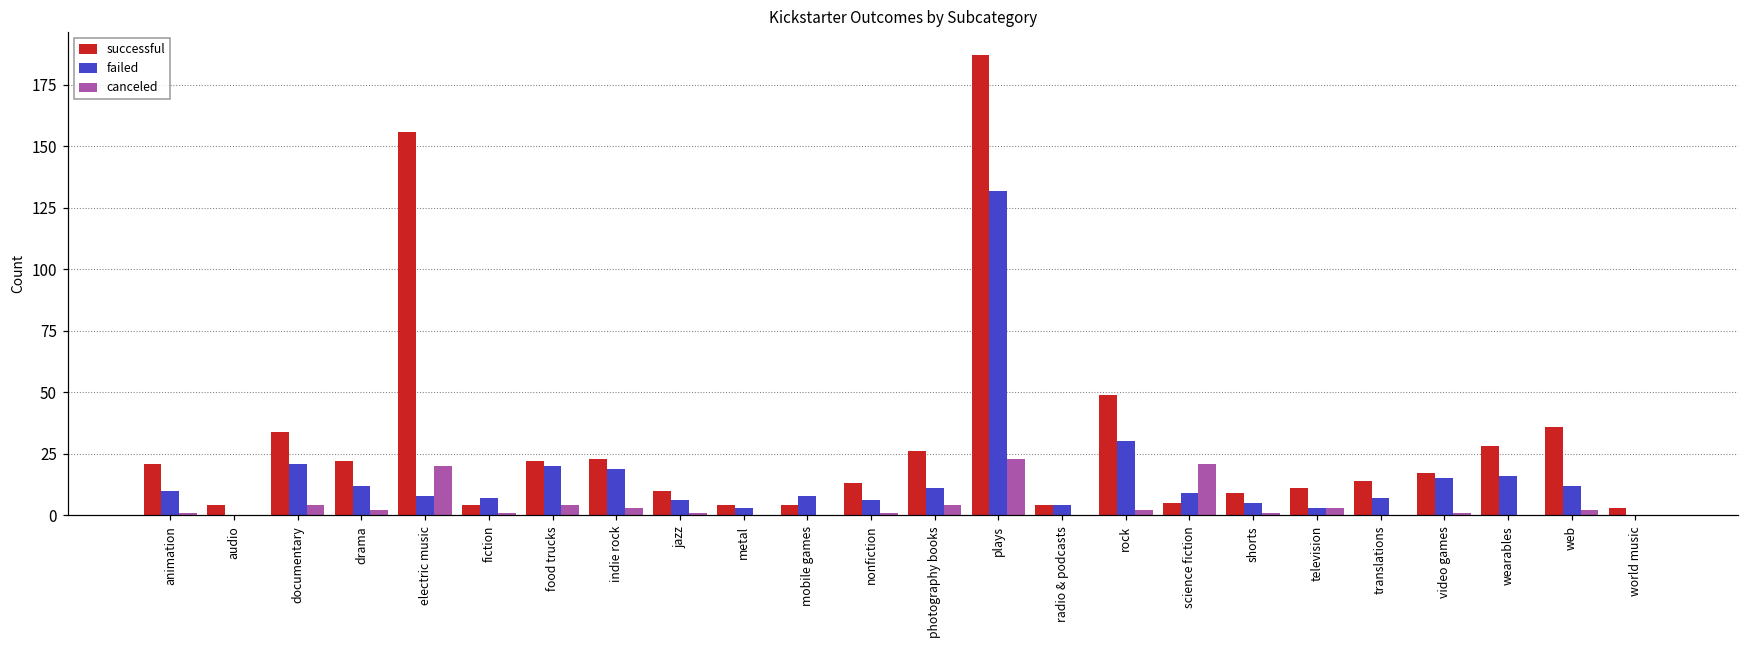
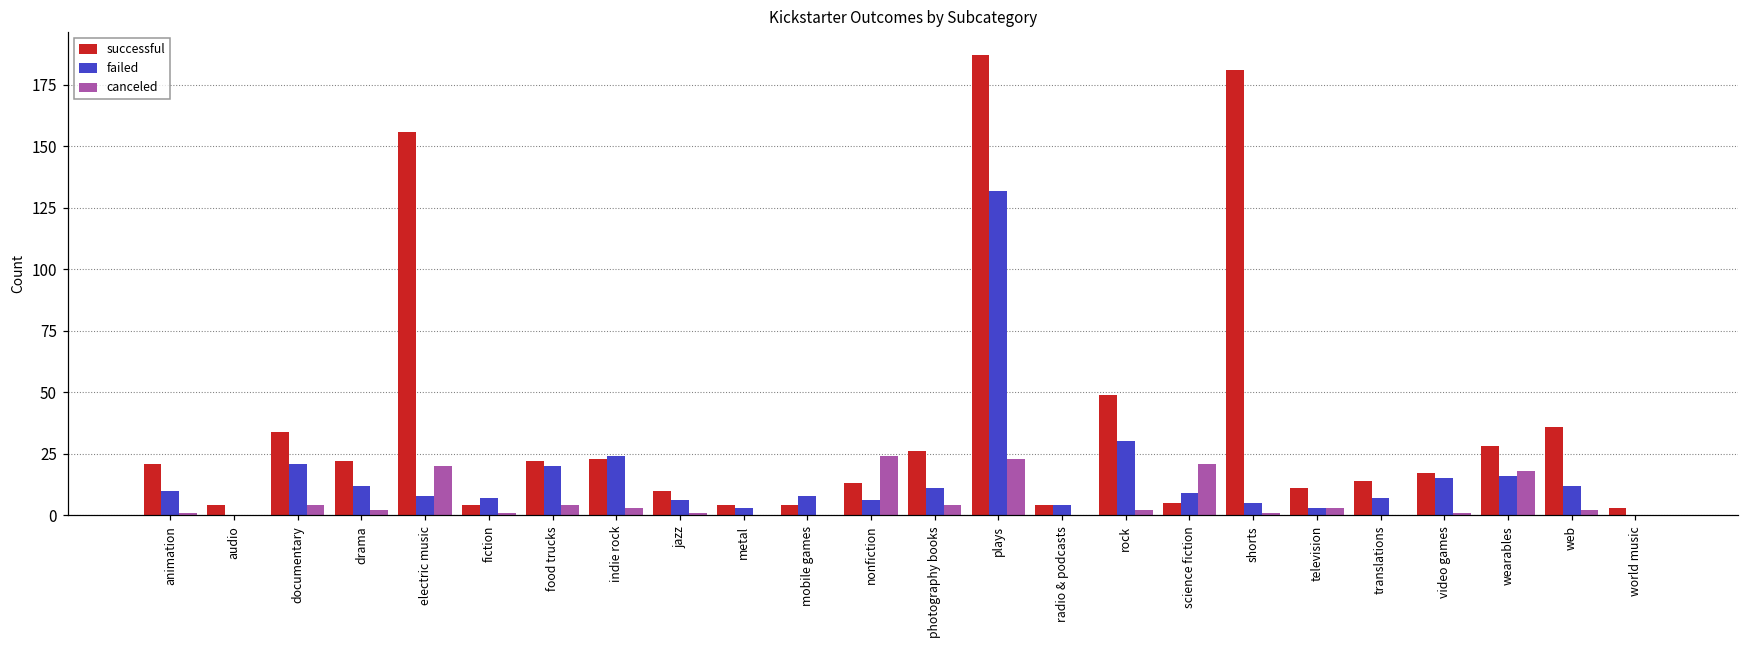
failed, indie rock: 19 -> 24
canceled, nonfiction: 1 -> 24
successful, shorts: 9 -> 181
canceled, wearables: 0 -> 18
